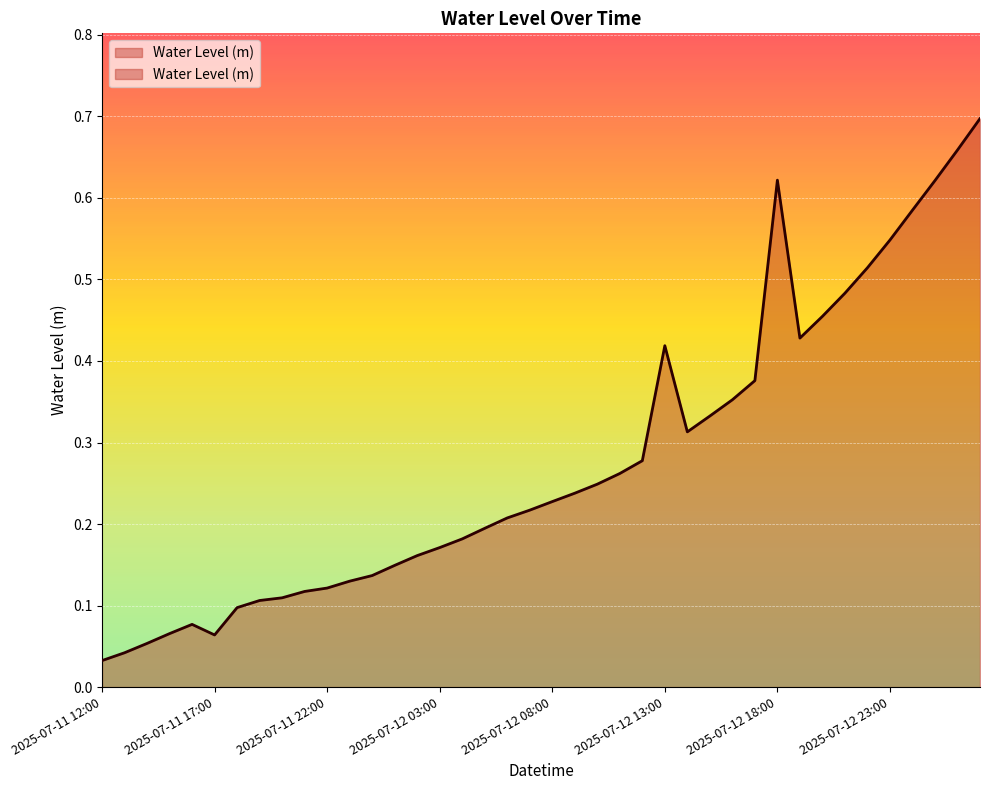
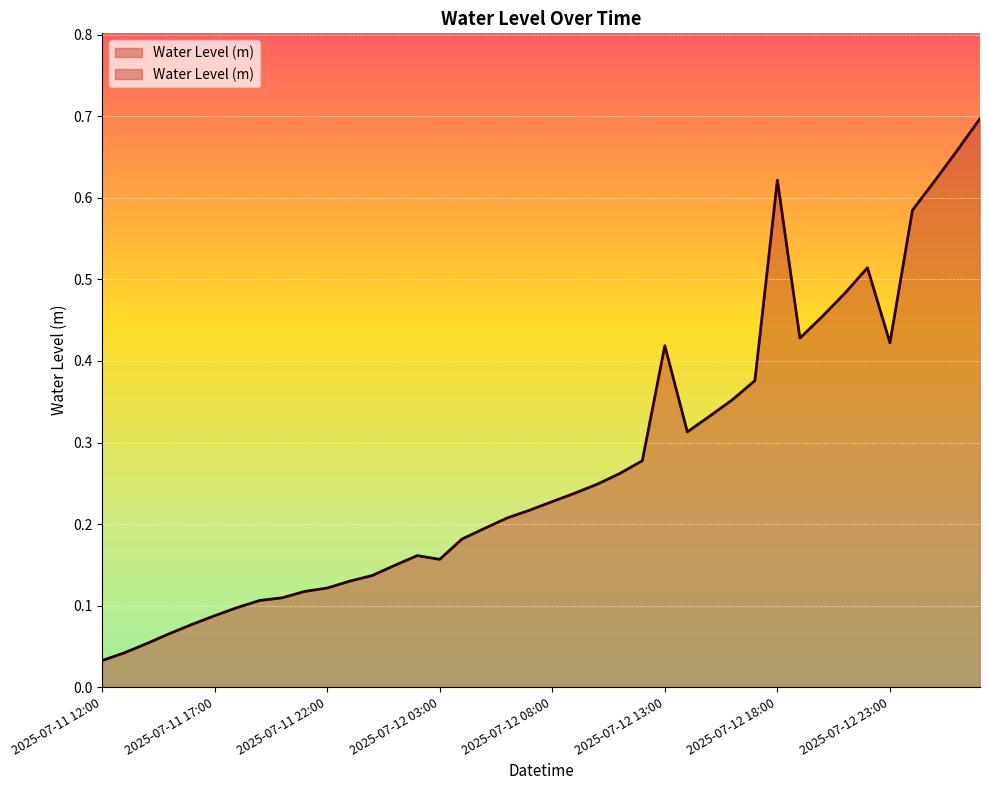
2025-07-11 17:00: 0.06 -> 0.09
2025-07-12 03:00: 0.17 -> 0.16
2025-07-12 23:00: 0.55 -> 0.42
